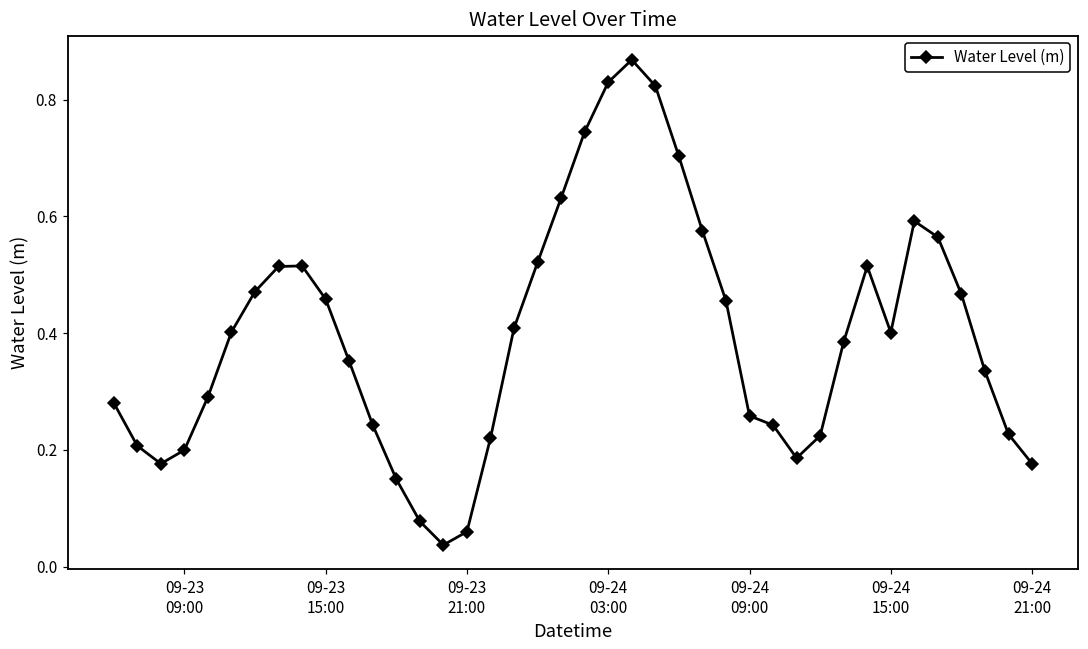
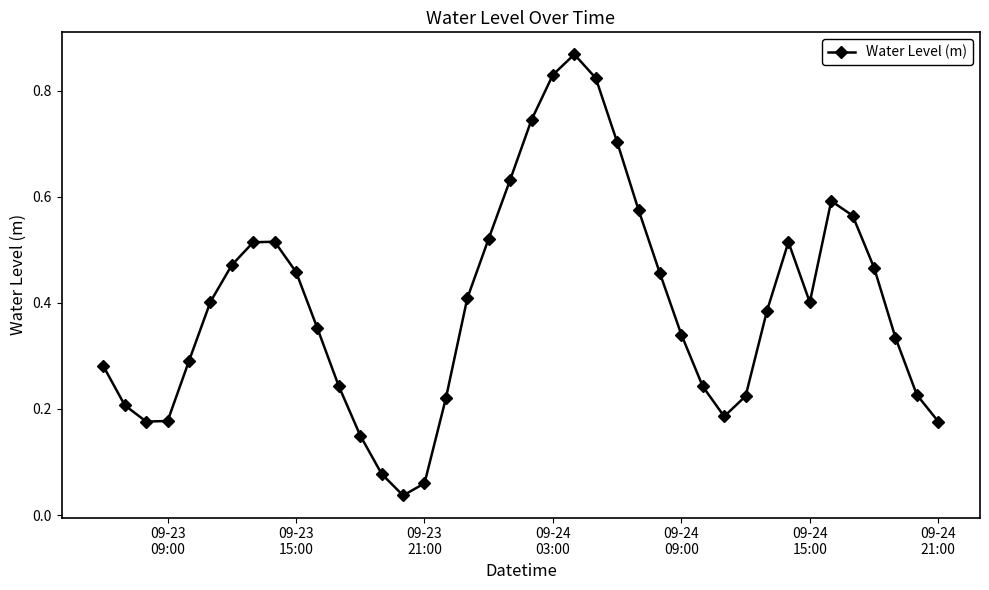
09-23 09:00: 0.20 -> 0.18
09-24 09:00: 0.26 -> 0.34
